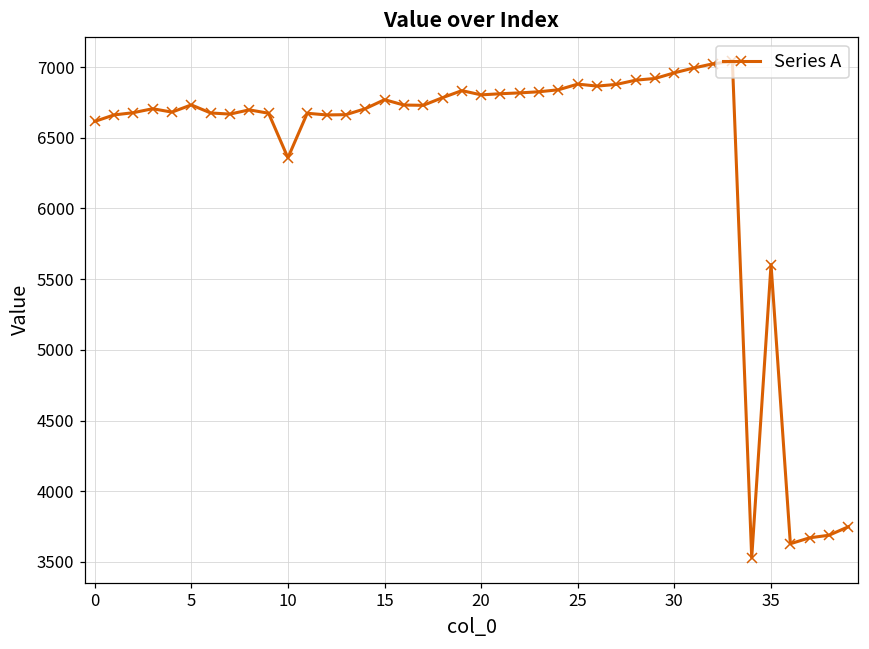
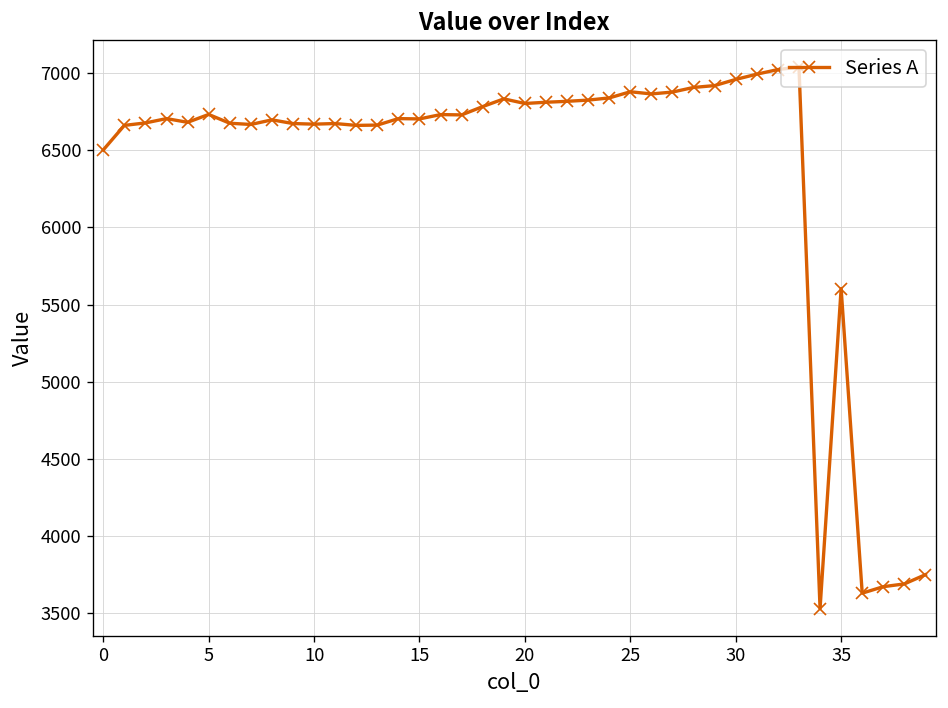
0: 6620 -> 6500
10: 6360 -> 6670
15: 6770 -> 6700
